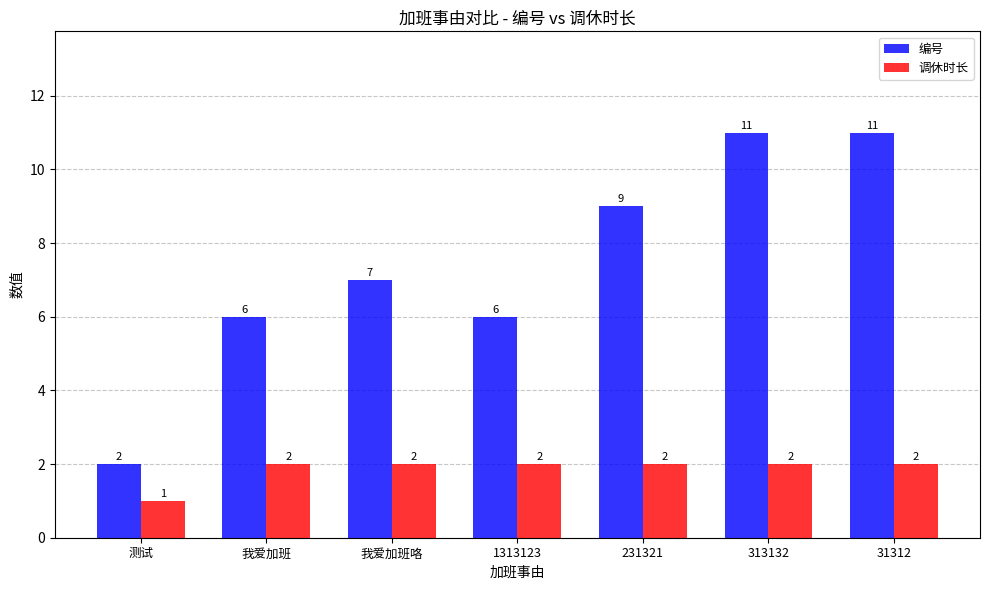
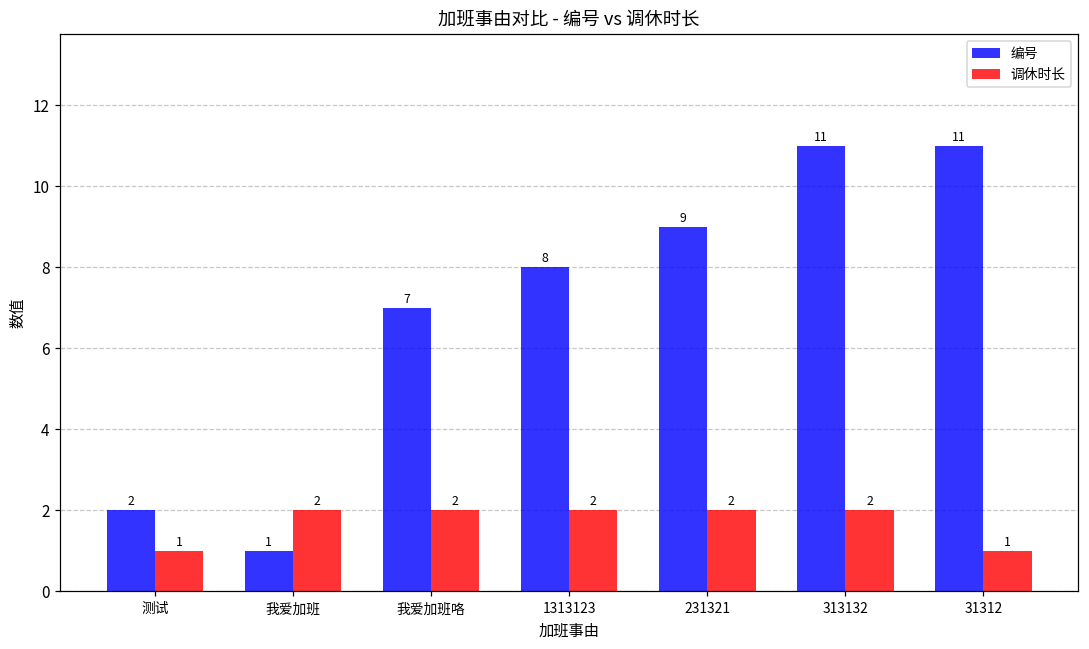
编号, 我爱加班: 6 -> 1
编号, 1313123: 6 -> 8
调休时长, 31312: 2 -> 1
